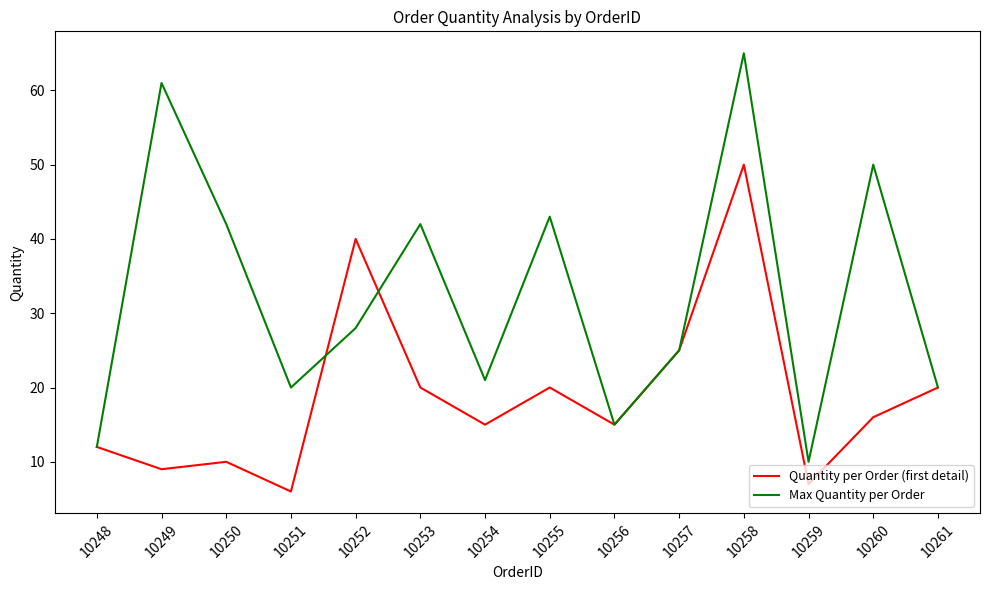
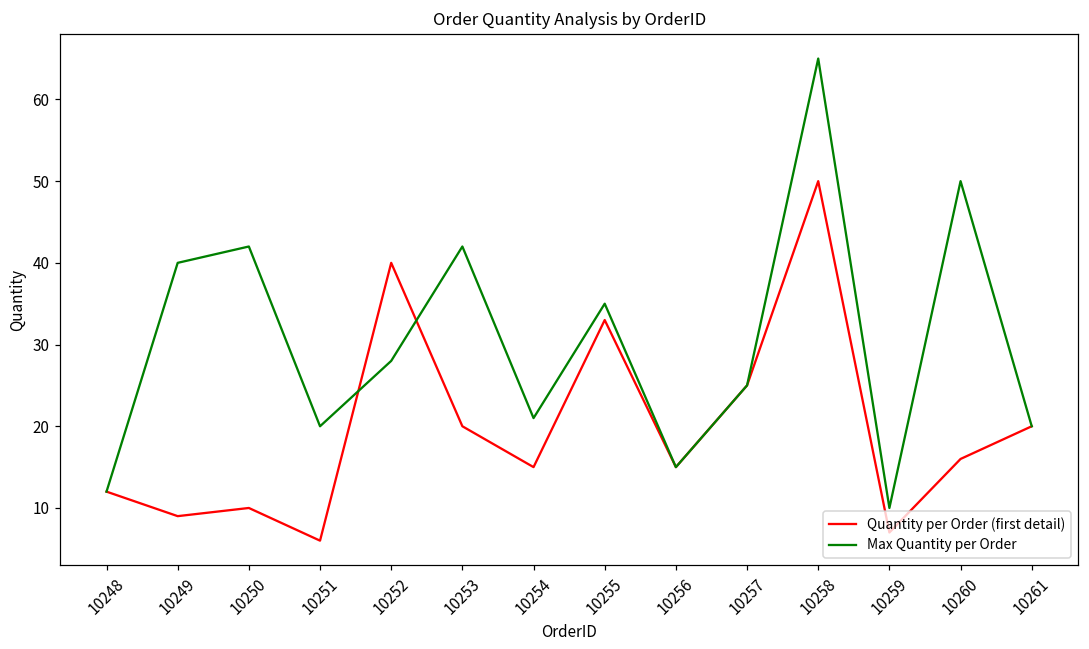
Max Quantity per Order, 10249: 61 -> 40
Quantity per Order (first detail), 10255: 20 -> 33
Max Quantity per Order, 10255: 43 -> 35
